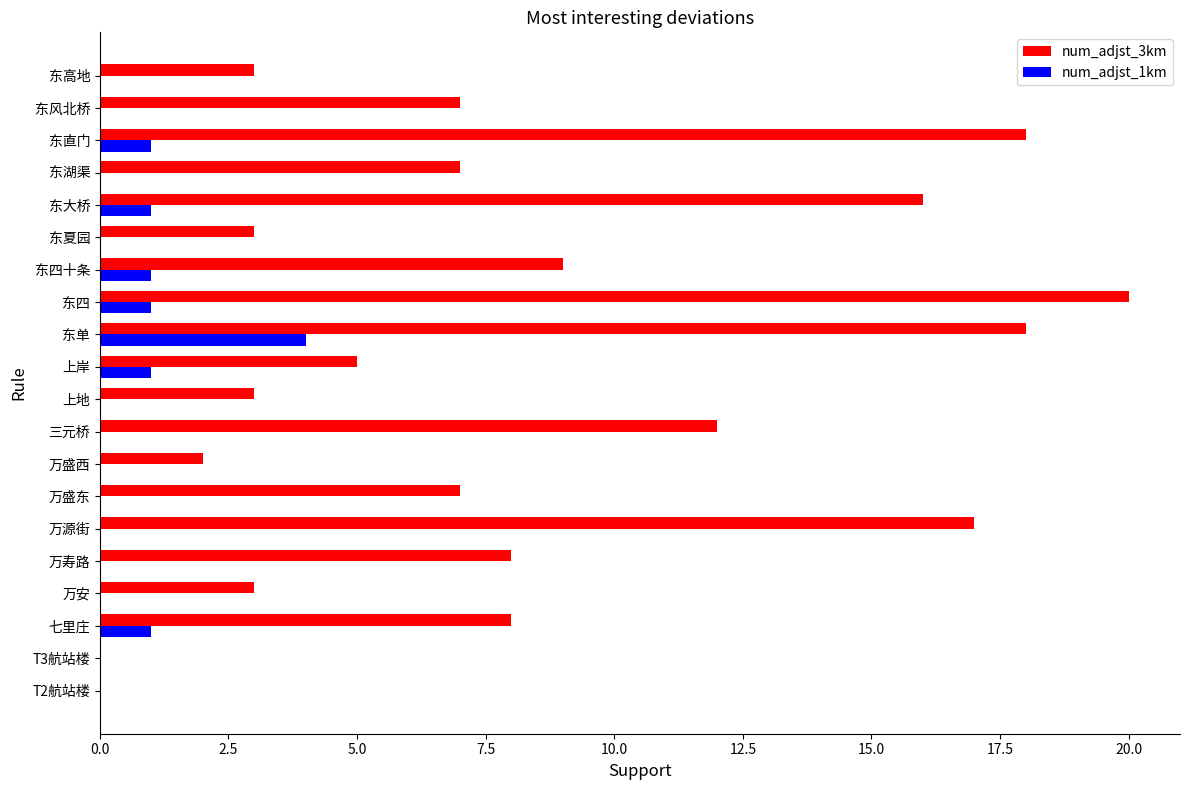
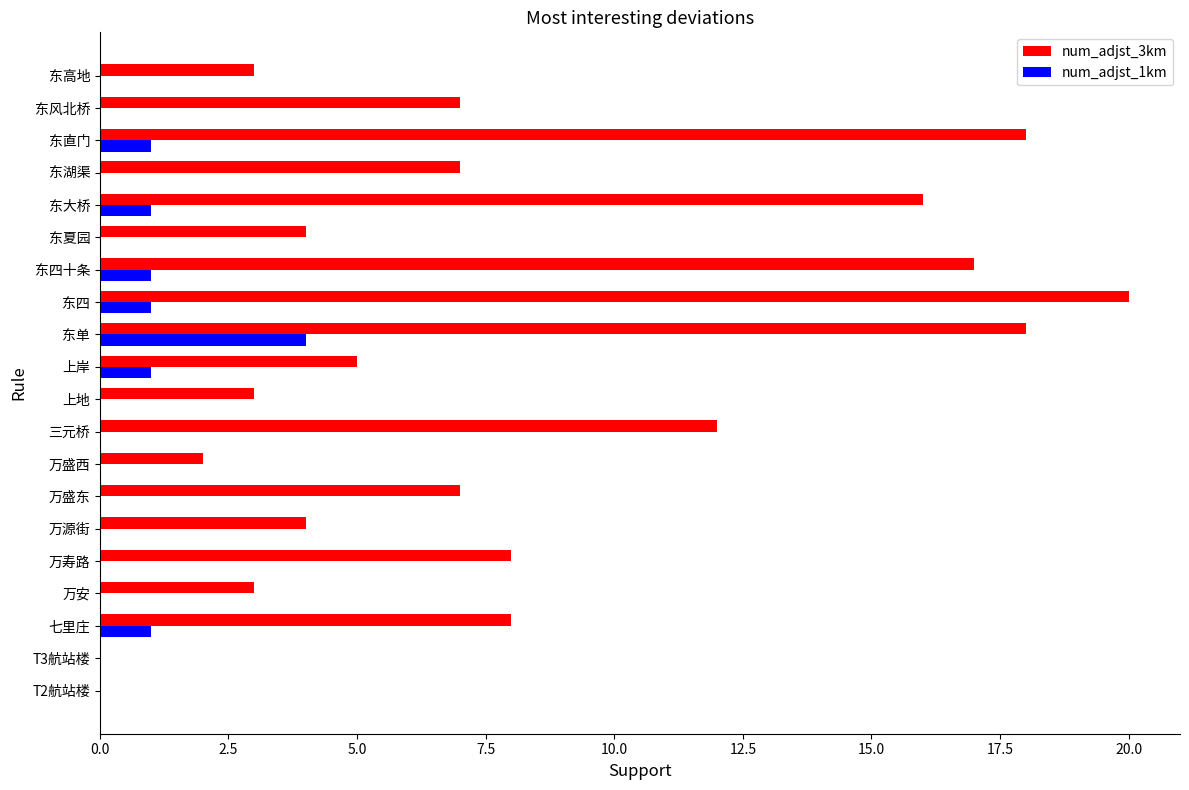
num_adjst_3km, 东夏园: 3 -> 4
num_adjst_3km, 东四十条: 9 -> 17
num_adjst_3km, 万源街: 17 -> 4
